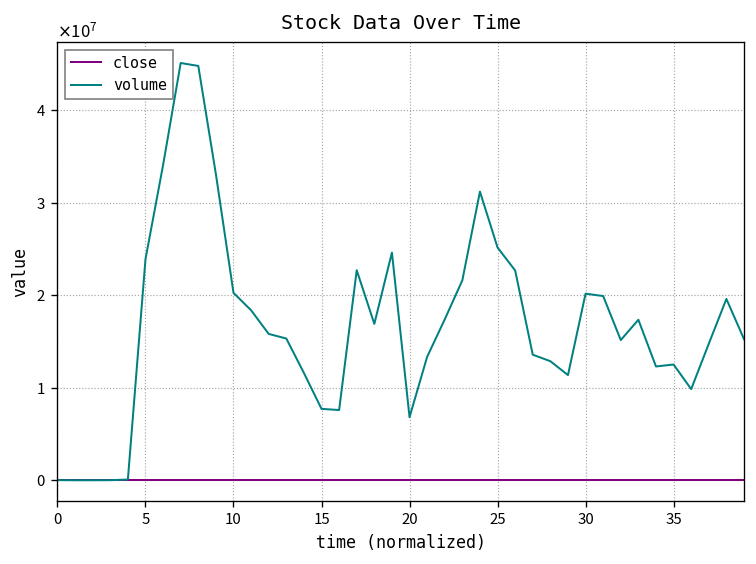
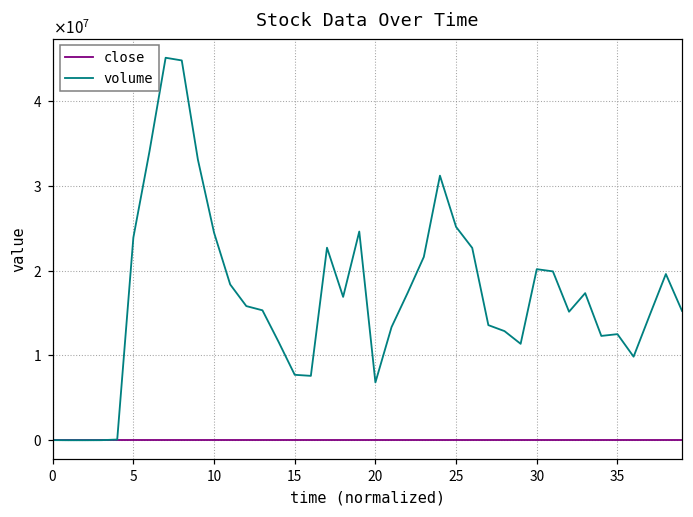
volume, 10: 20000000 -> 24000000
